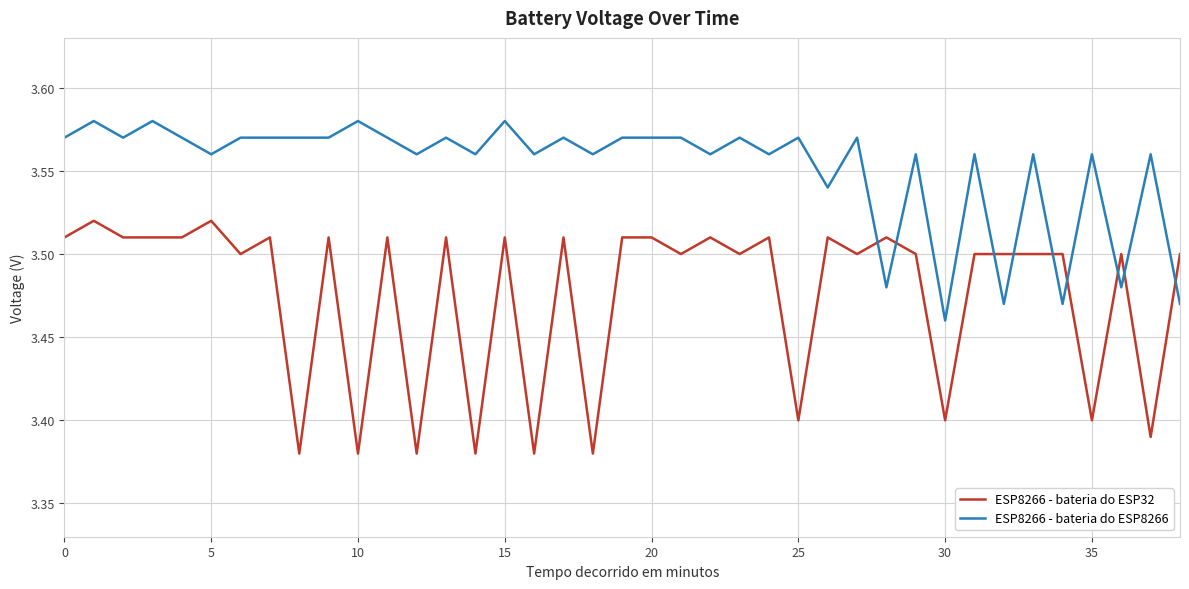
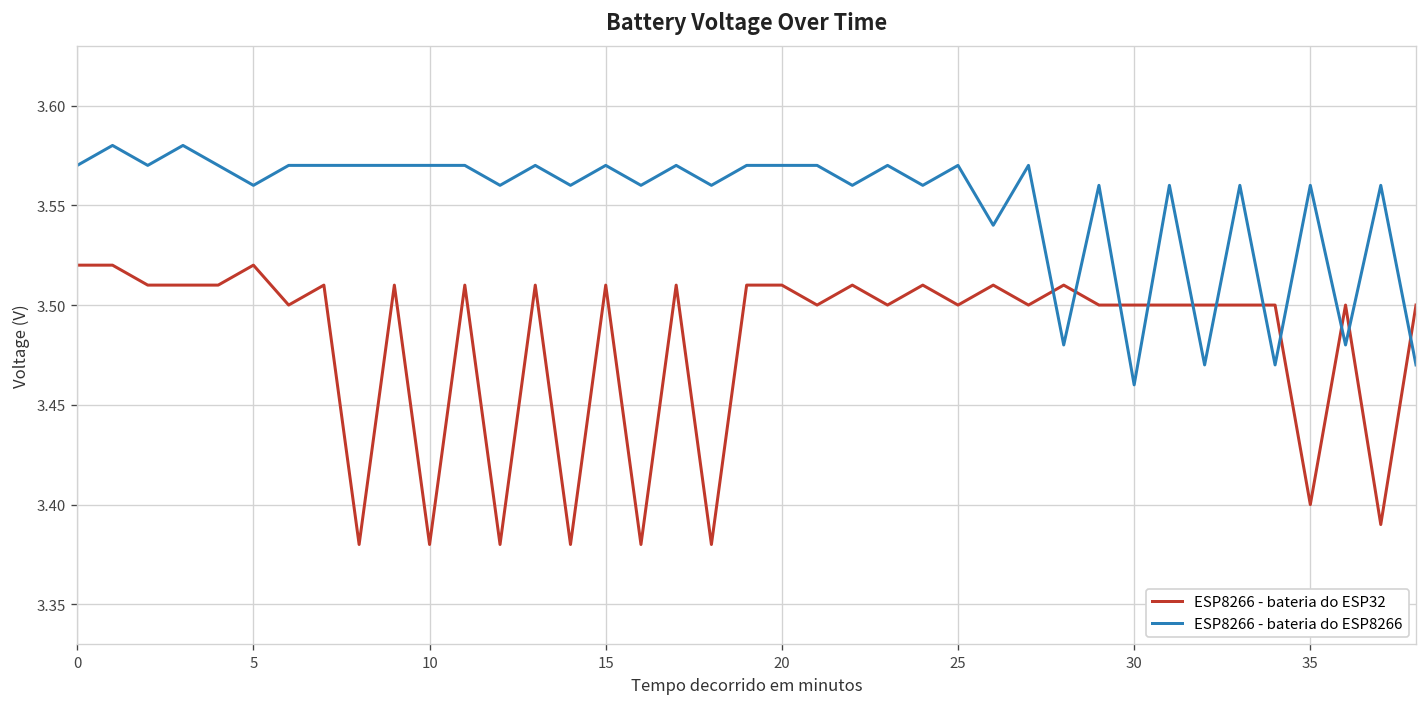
ESP8266 - bateria do ESP32, 0: 3.51 -> 3.52
ESP8266 - bateria do ESP8266, 10: 3.58 -> 3.57
ESP8266 - bateria do ESP8266, 15: 3.58 -> 3.57
ESP8266 - bateria do ESP32, 25: 3.4 -> 3.5
ESP8266 - bateria do ESP32, 30: 3.4 -> 3.5
